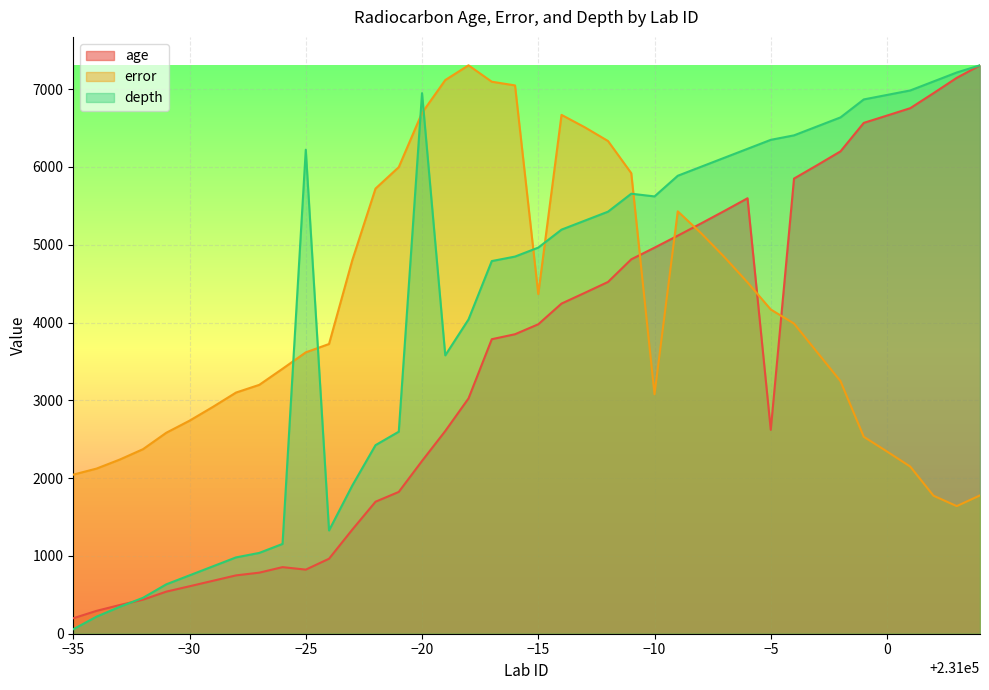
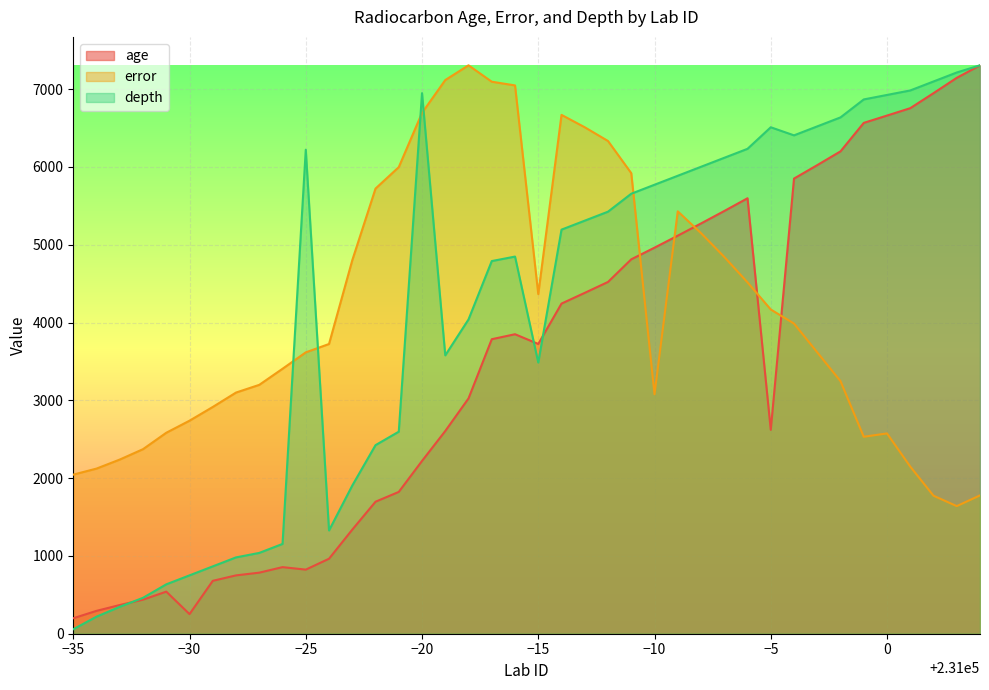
age, −30: 600 -> 300
age, −15: 4000 -> 3700
depth, −15: 5000 -> 3500
depth, −10: 5600 -> 5800
depth, −5: 6300 -> 6500
error, 0: 2300 -> 2600
